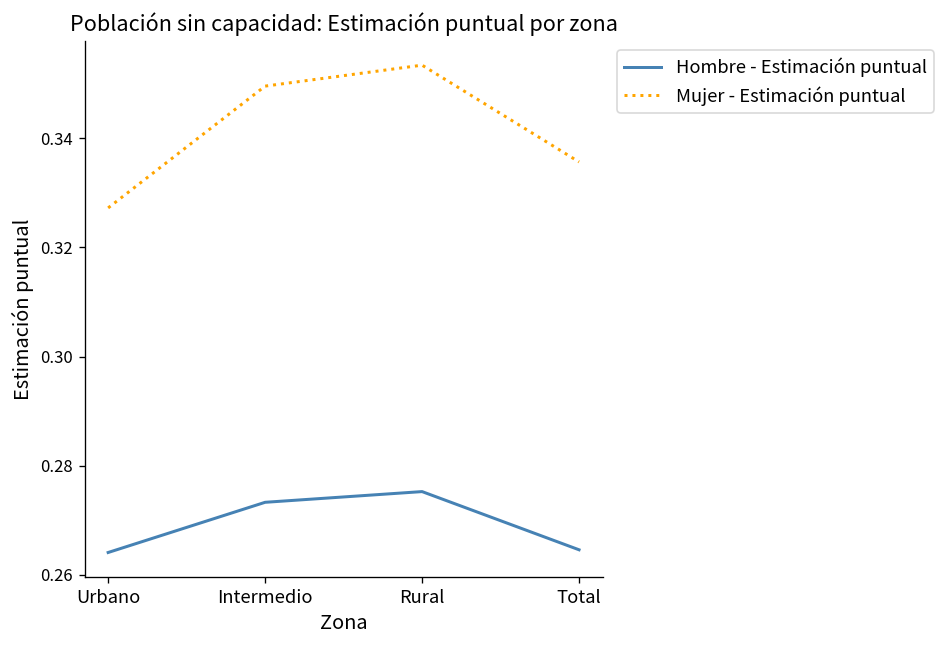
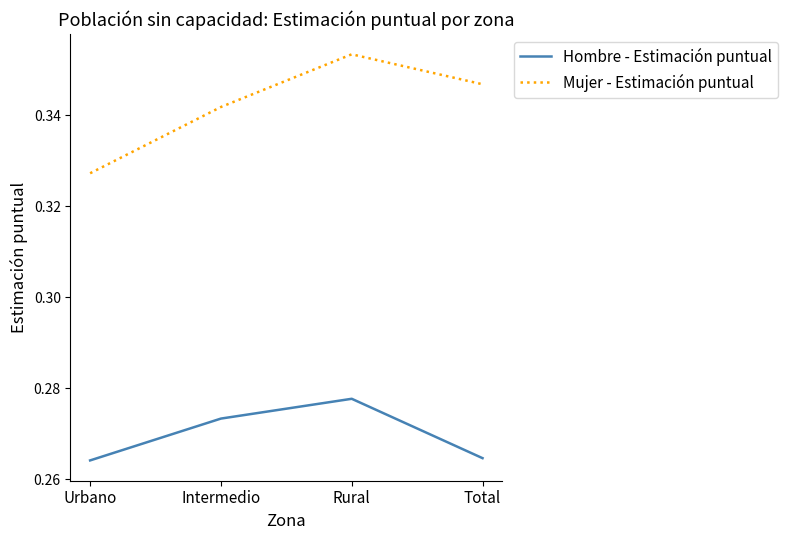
Mujer - Estimación puntual, Intermedio: 0.350 -> 0.342
Hombre - Estimación puntual, Rural: 0.275 -> 0.278
Mujer - Estimación puntual, Total: 0.336 -> 0.347
